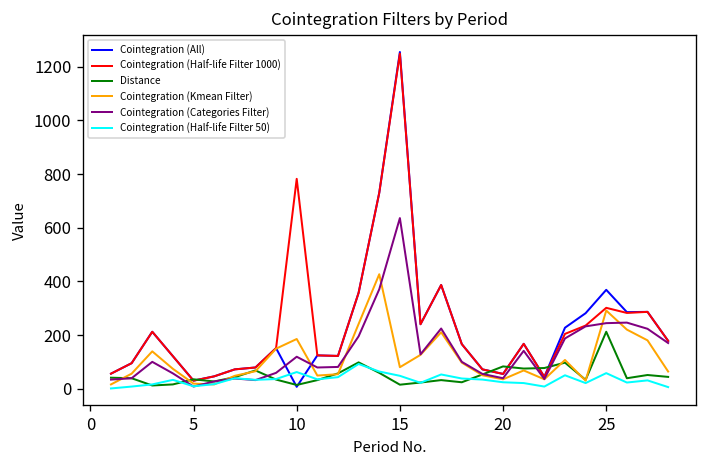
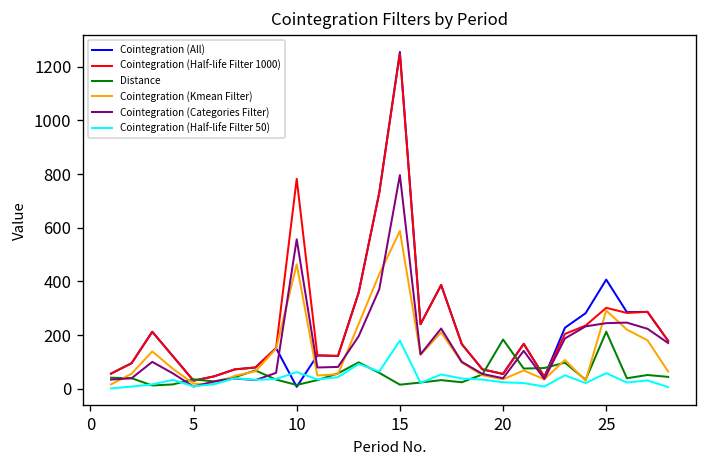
Cointegration (Kmean Filter), 10: 190 -> 460
Cointegration (Categories Filter), 10: 120 -> 560
Cointegration (Kmean Filter), 15: 80 -> 590
Cointegration (Categories Filter), 15: 640 -> 800
Cointegration (Half-life Filter 50), 15: 50 -> 180
Distance, 20: 80 -> 180
Cointegration (All), 25: 370 -> 410
